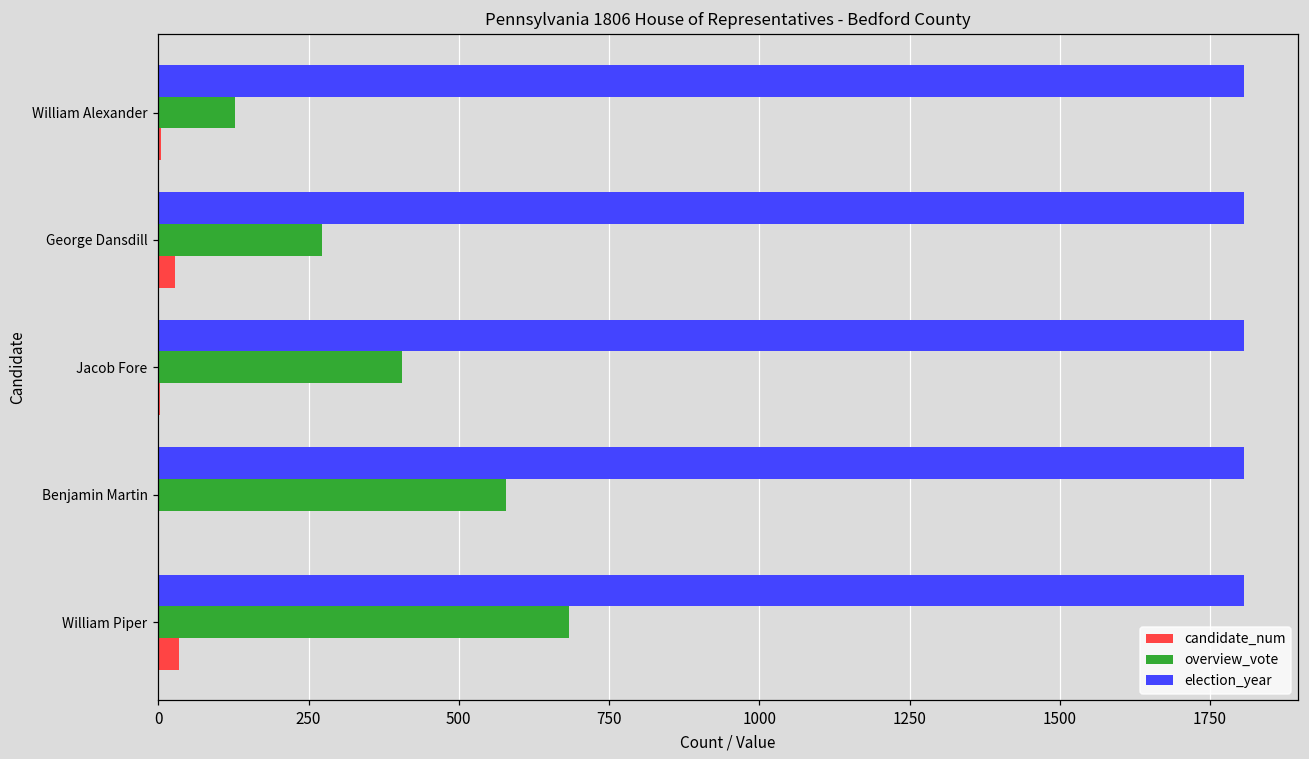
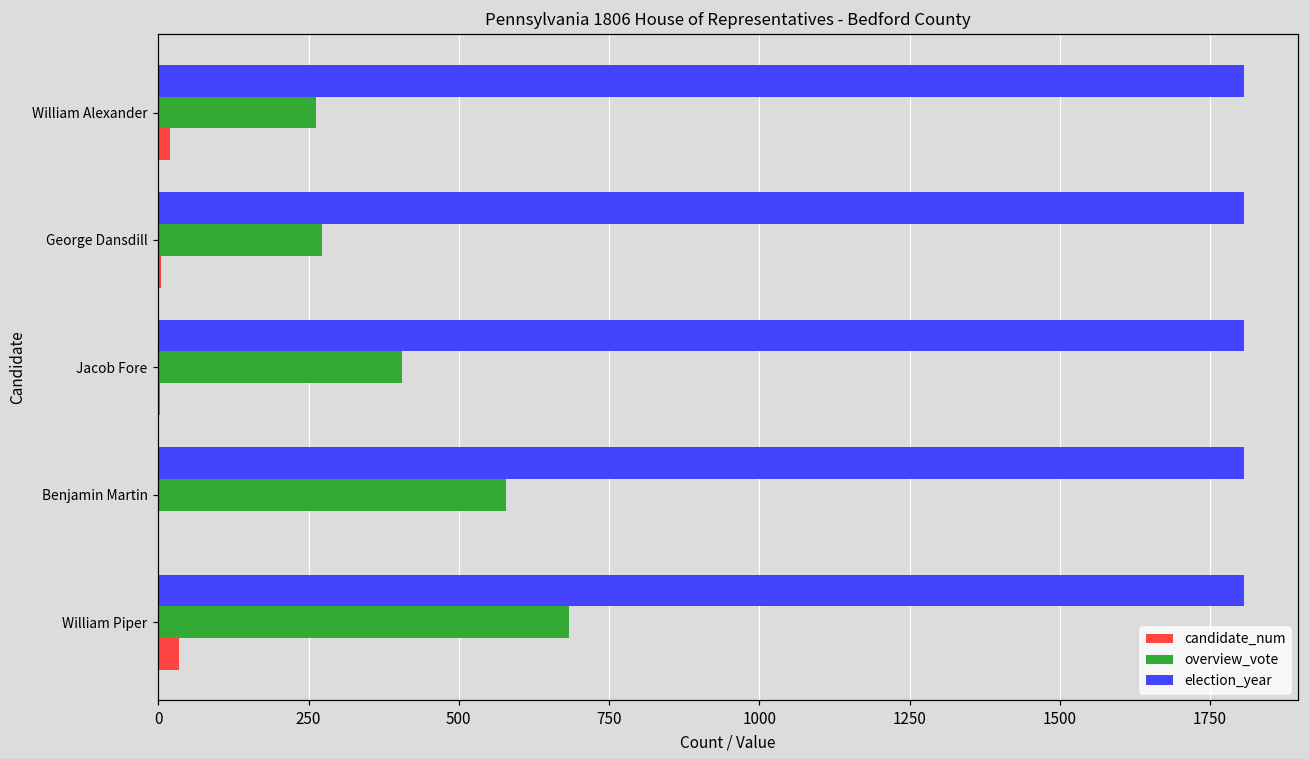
overview_vote, William Alexander: 130 -> 260
candidate_num, William Alexander: 10 -> 20
candidate_num, George Dansdill: 30 -> 0
